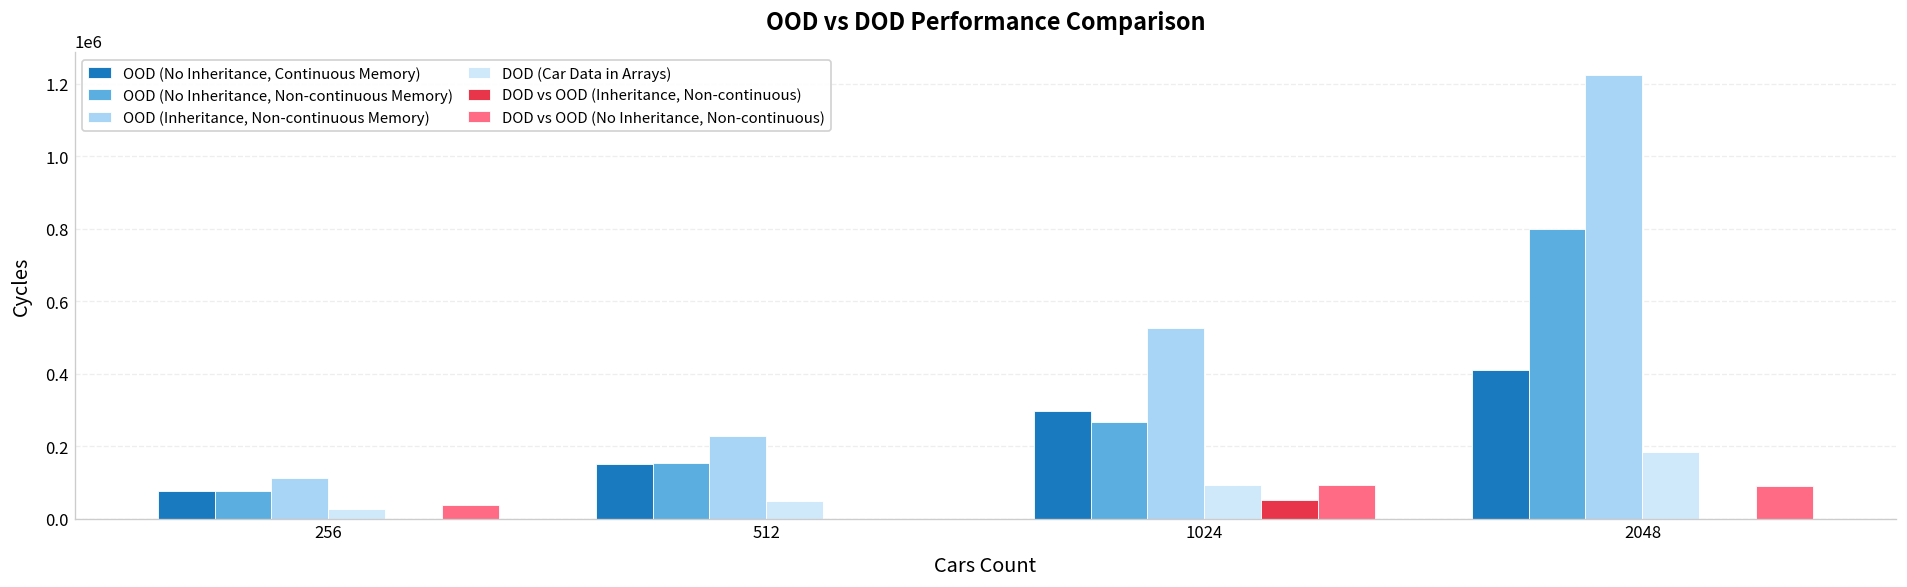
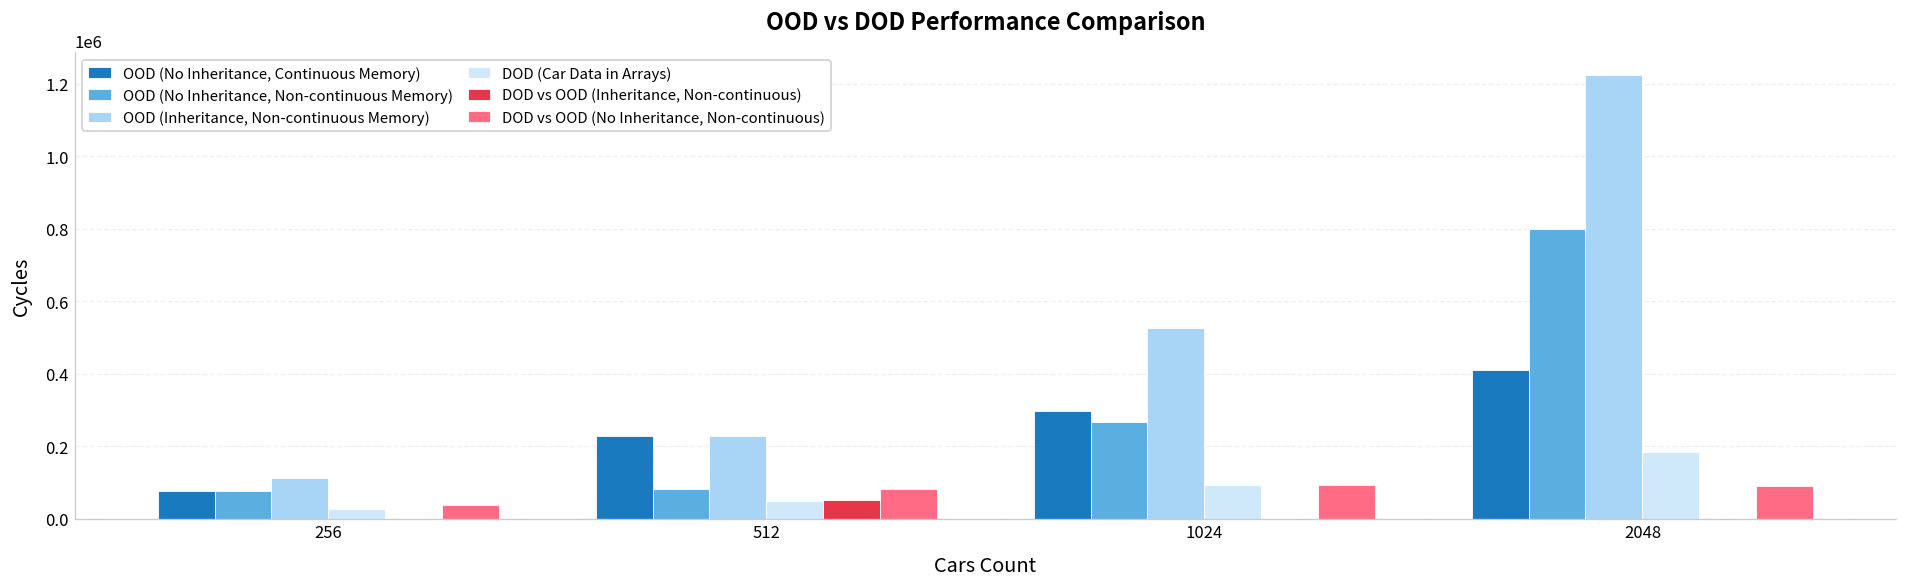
OOD (No Inheritance, Continuous Memory), 512: 150000 -> 230000
OOD (No Inheritance, Non-continuous Memory), 512: 150000 -> 80000
DOD vs OOD (Inheritance, Non-continuous), 512: 0 -> 50000
DOD vs OOD (No Inheritance, Non-continuous), 512: 0 -> 80000
DOD vs OOD (Inheritance, Non-continuous), 1024: 50000 -> 0
